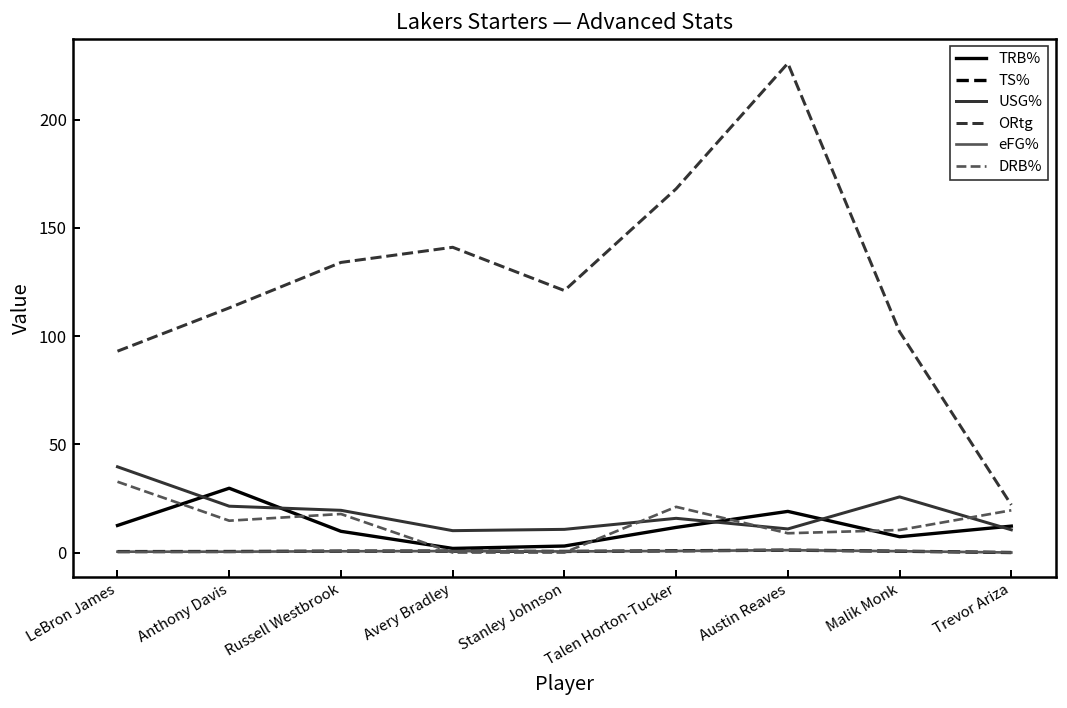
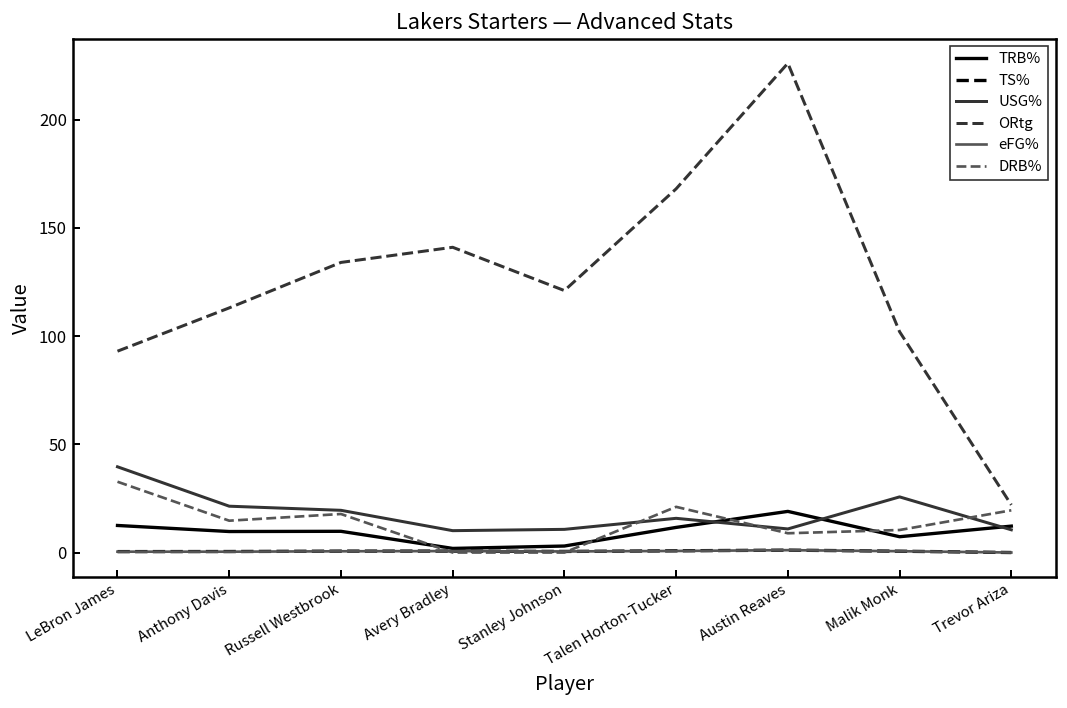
TRB%, Anthony Davis: 30 -> 10
